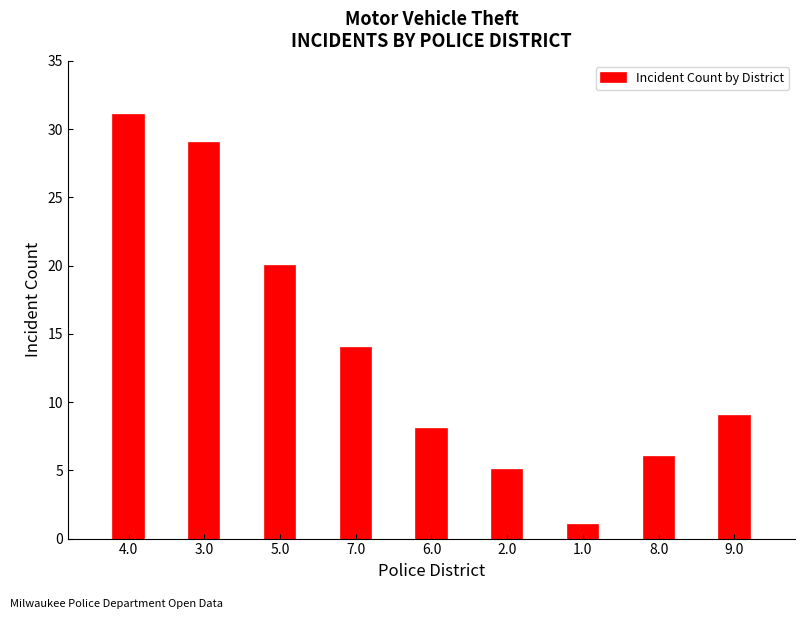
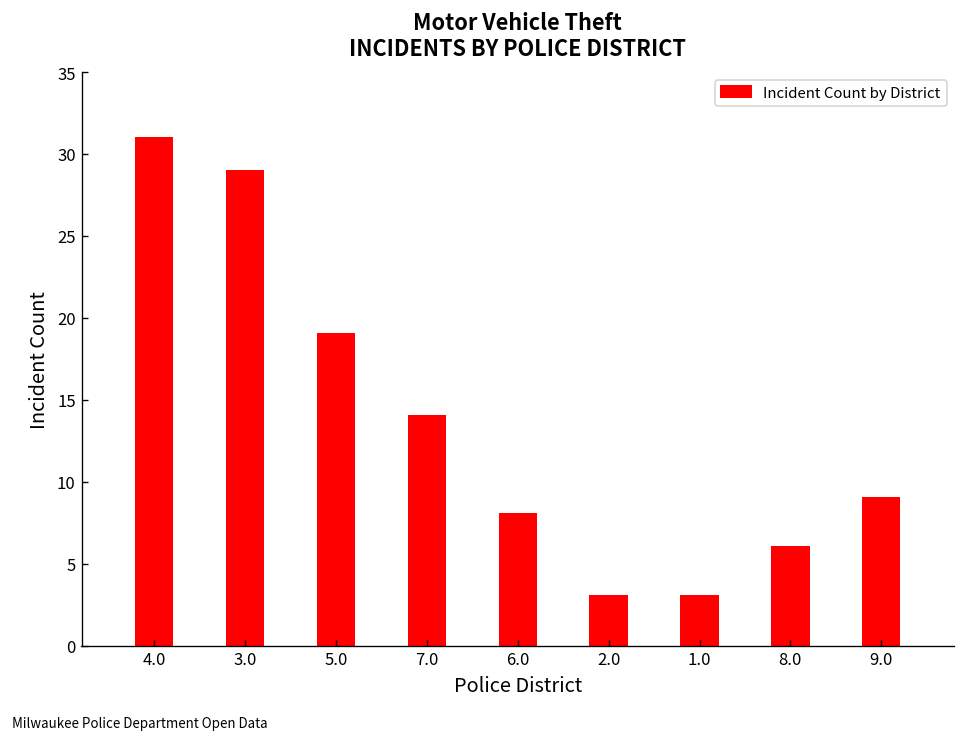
5.0: 20 -> 19
2.0: 5 -> 3
1.0: 1 -> 3
